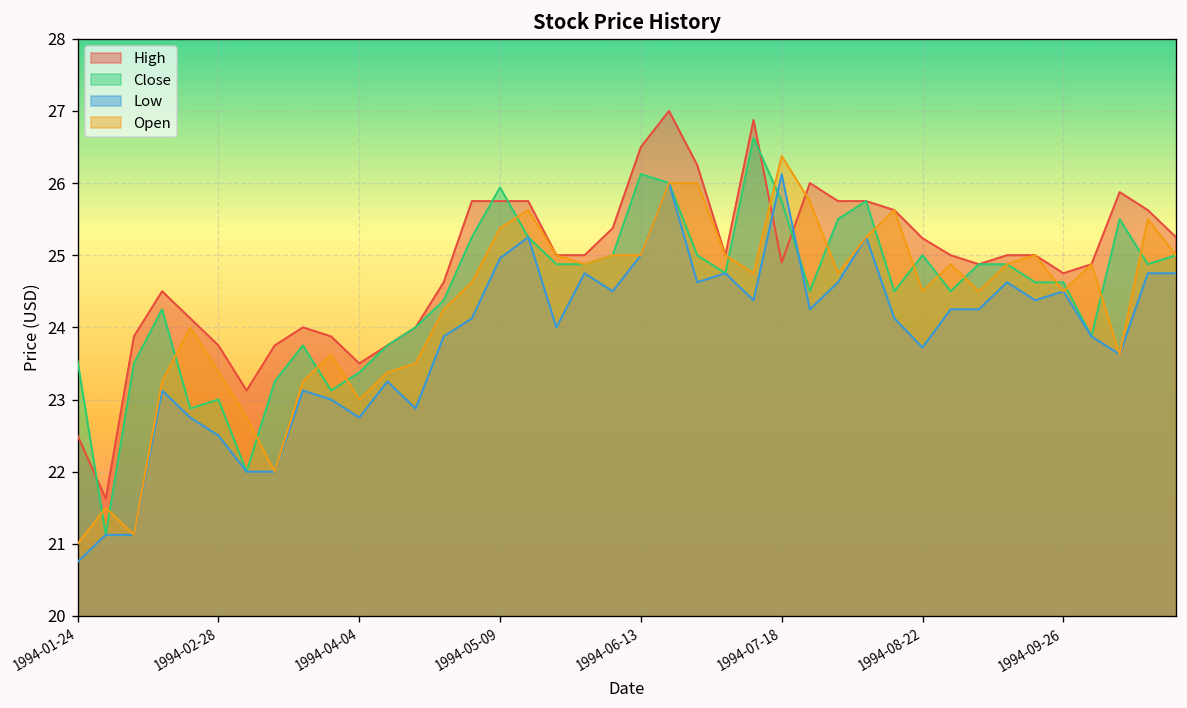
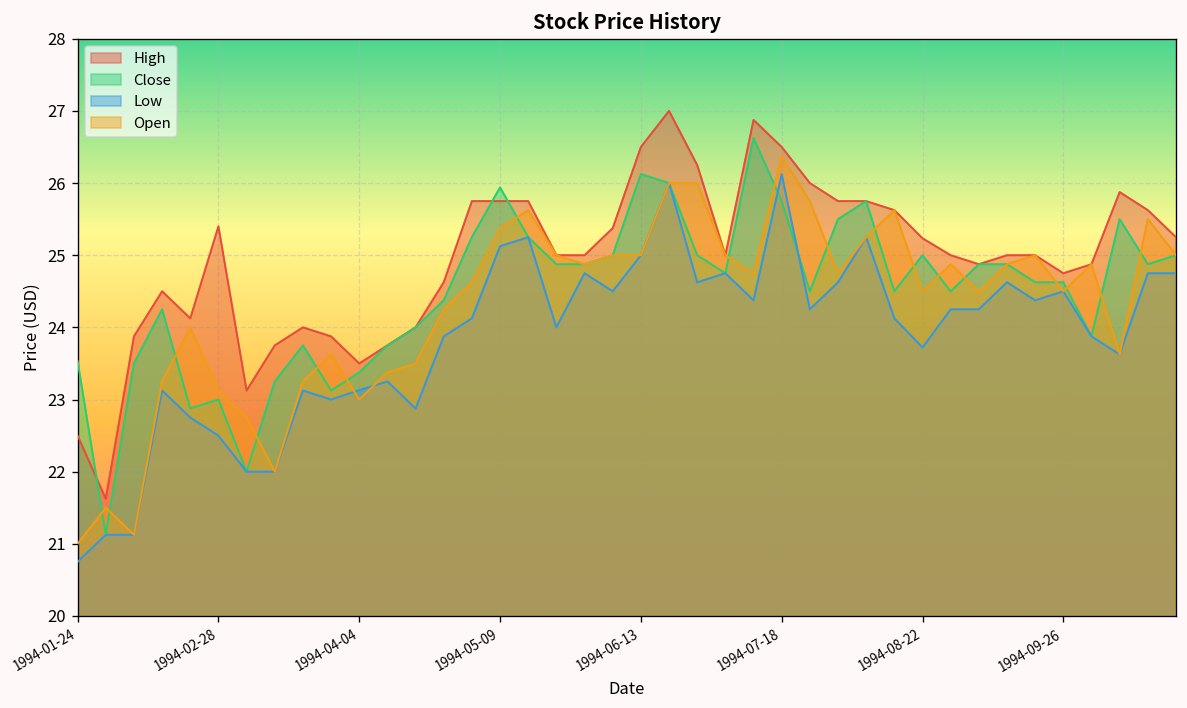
High, 1994-02-28: 23.8 -> 25.4
Open, 1994-02-28: 23.4 -> 23.1
Low, 1994-04-04: 22.8 -> 23.1
Low, 1994-05-09: 25.0 -> 25.1
High, 1994-07-18: 24.9 -> 26.5
